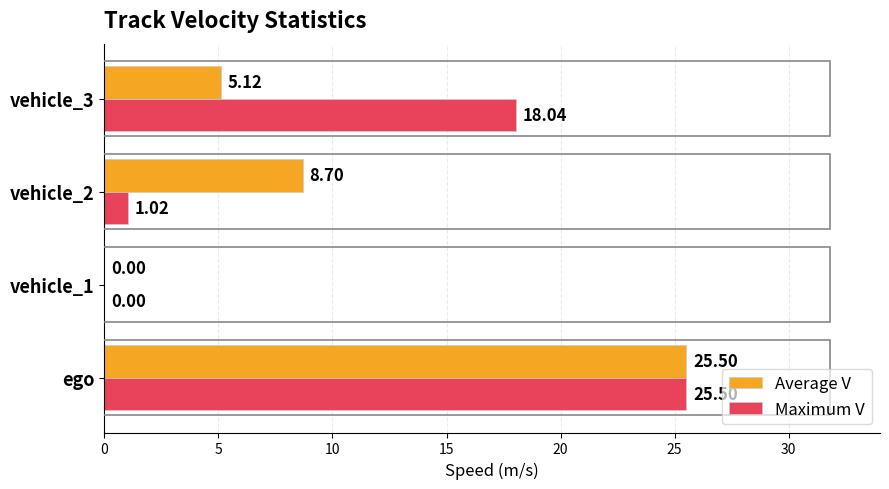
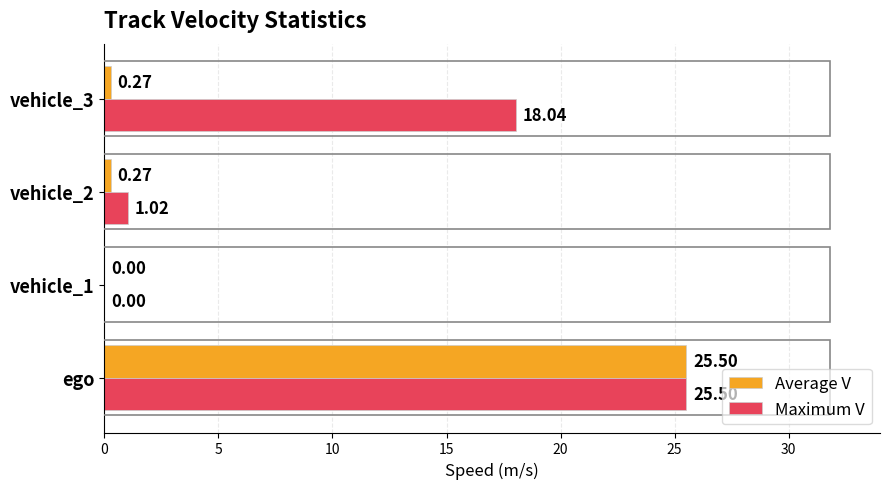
Average V, vehicle_3: 5.12 -> 0.27
Average V, vehicle_2: 8.70 -> 0.27
